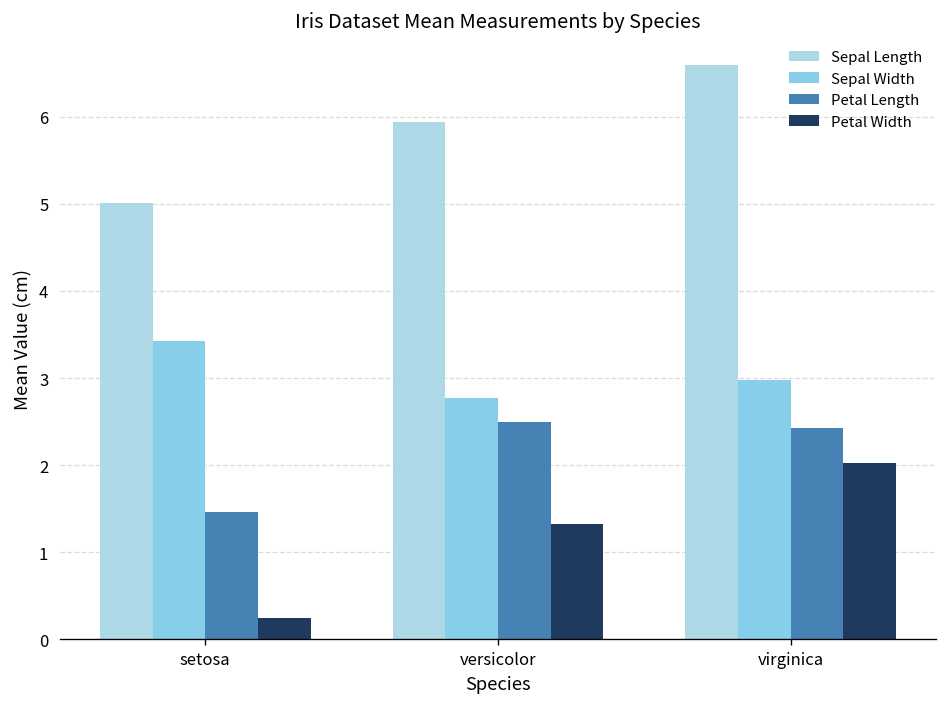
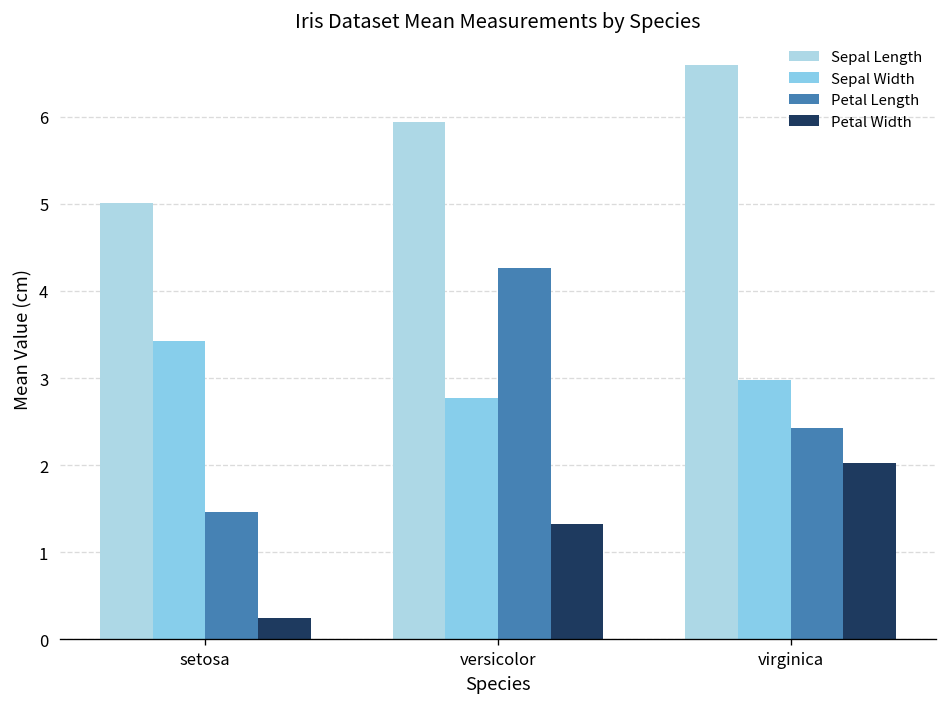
Petal Length, versicolor: 2.5 -> 4.3
